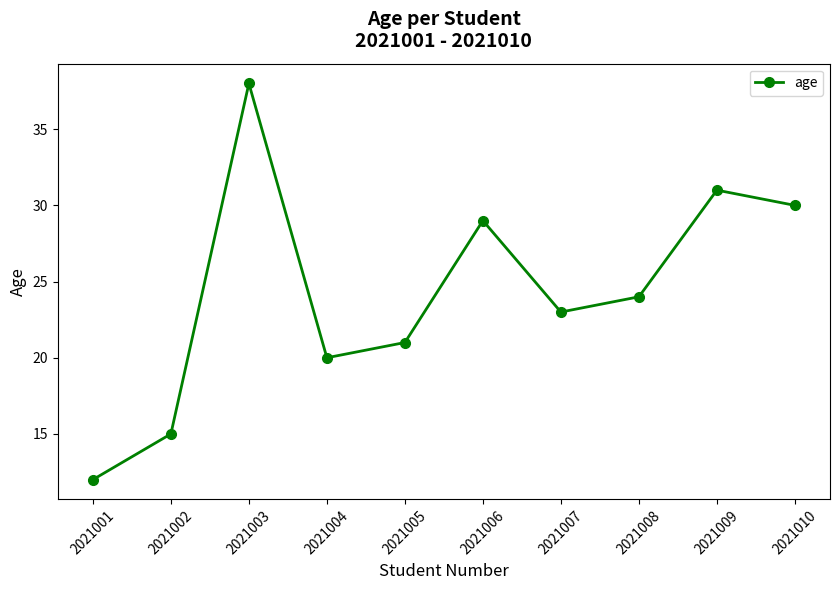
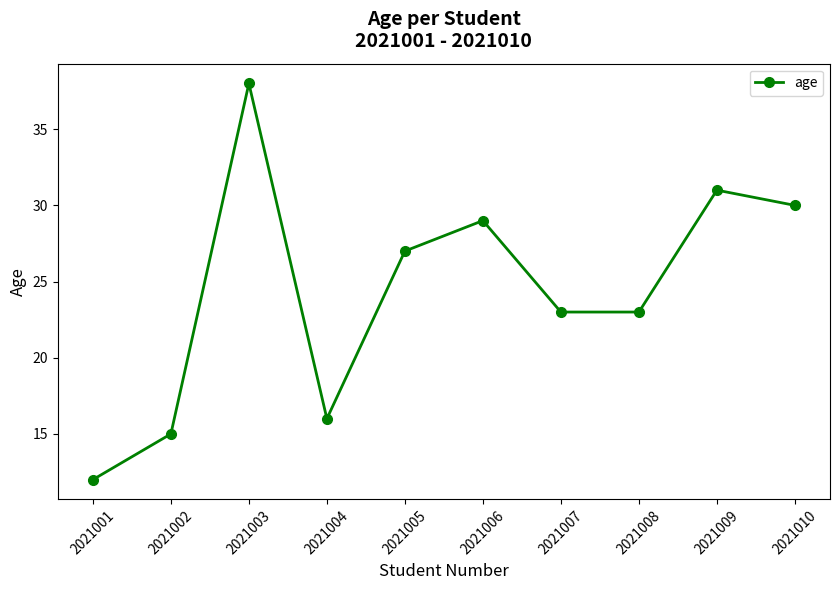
2021004: 20 -> 16
2021005: 21 -> 27
2021008: 24 -> 23
